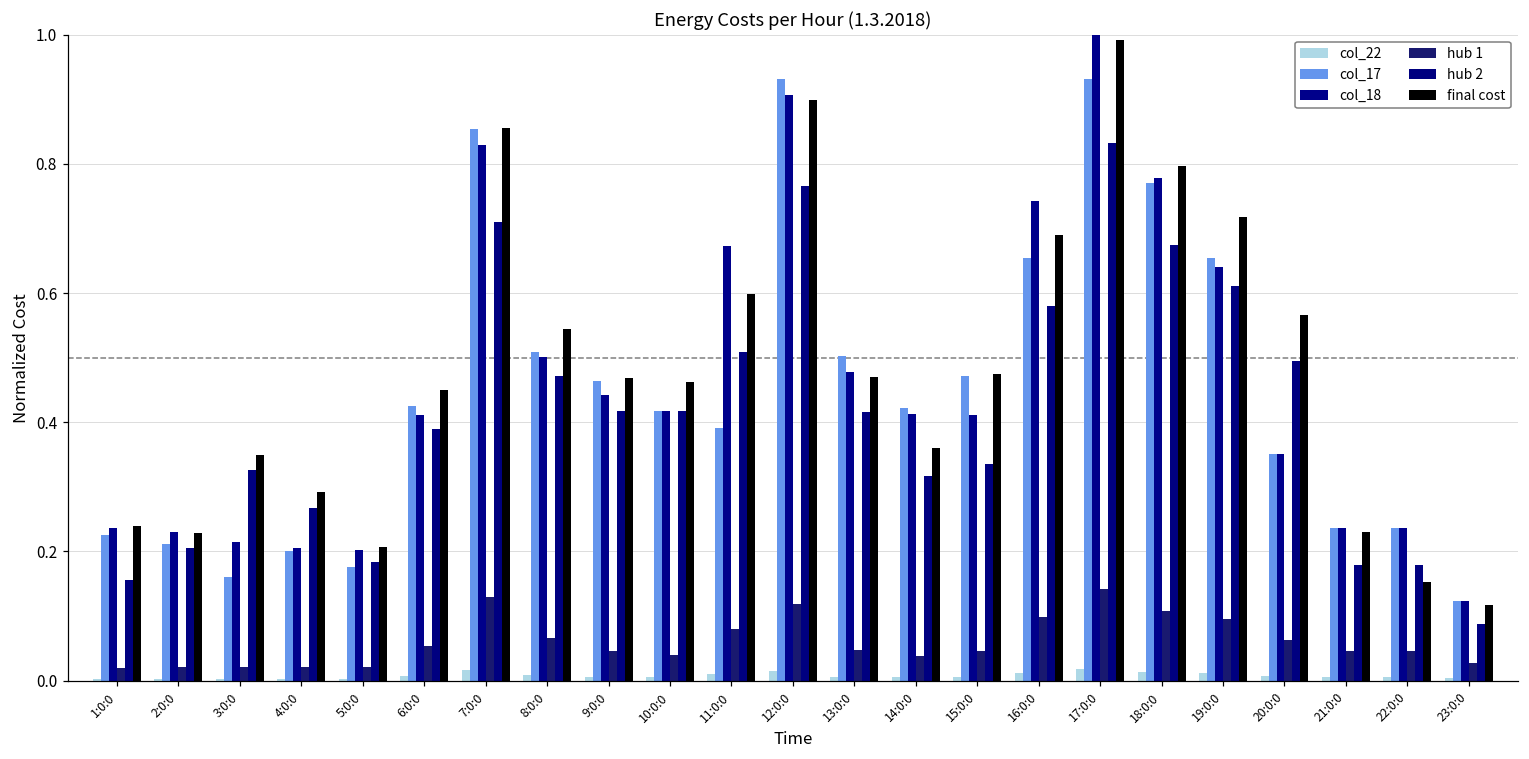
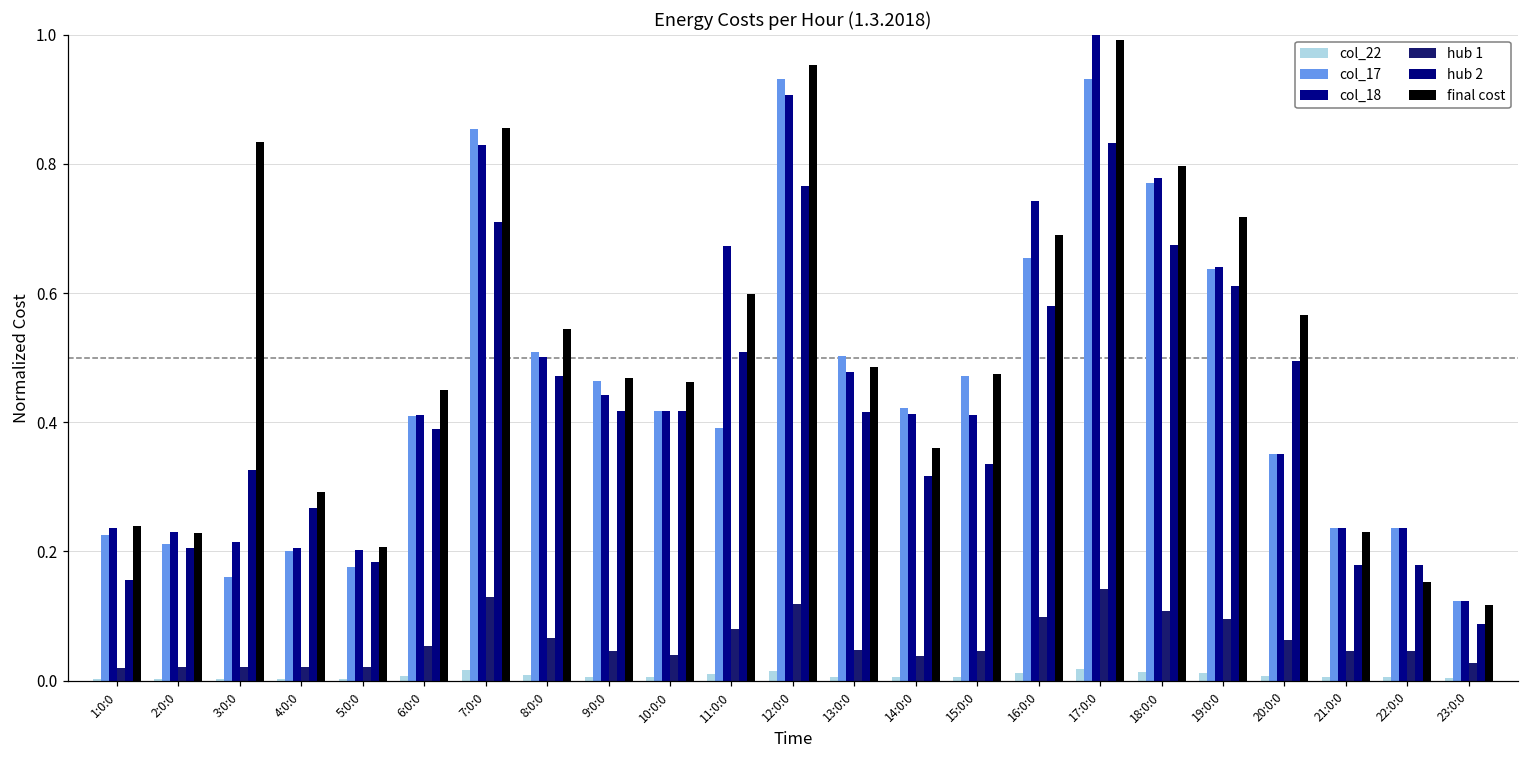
final cost, 3:0:0: 0.35 -> 0.83
col_17, 6:0:0: 0.43 -> 0.41
final cost, 12:0:0: 0.90 -> 0.95
final cost, 13:0:0: 0.47 -> 0.49
col_17, 19:0:0: 0.66 -> 0.64
